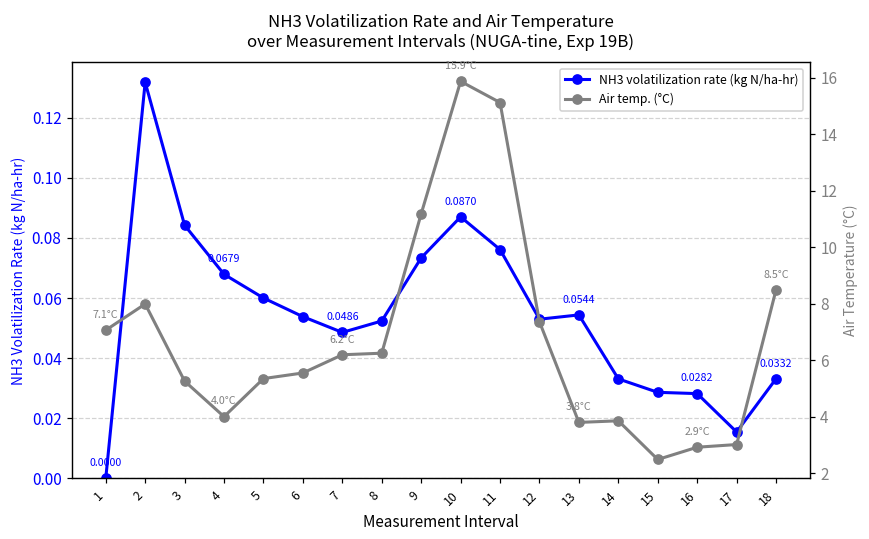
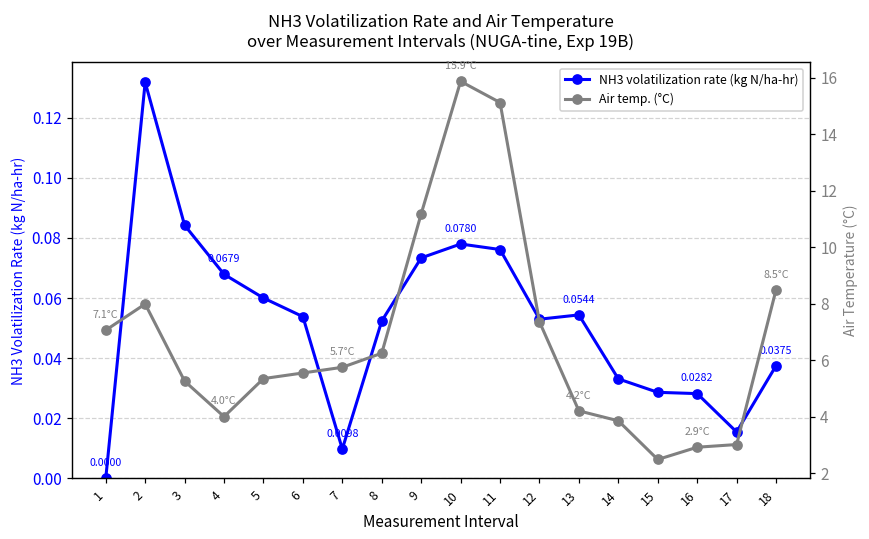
NH3 volatilization rate (kg N/ha-hr), 7: 0.0486 -> 0.0098
NH3 volatilization rate (kg N/ha-hr), 10: 0.0870 -> 0.0780
NH3 volatilization rate (kg N/ha-hr), 18: 0.0332 -> 0.0375
Air temp. (°C), 7: 6.2°C -> 5.7°C
Air temp. (°C), 13: 3.8°C -> 4.2°C
